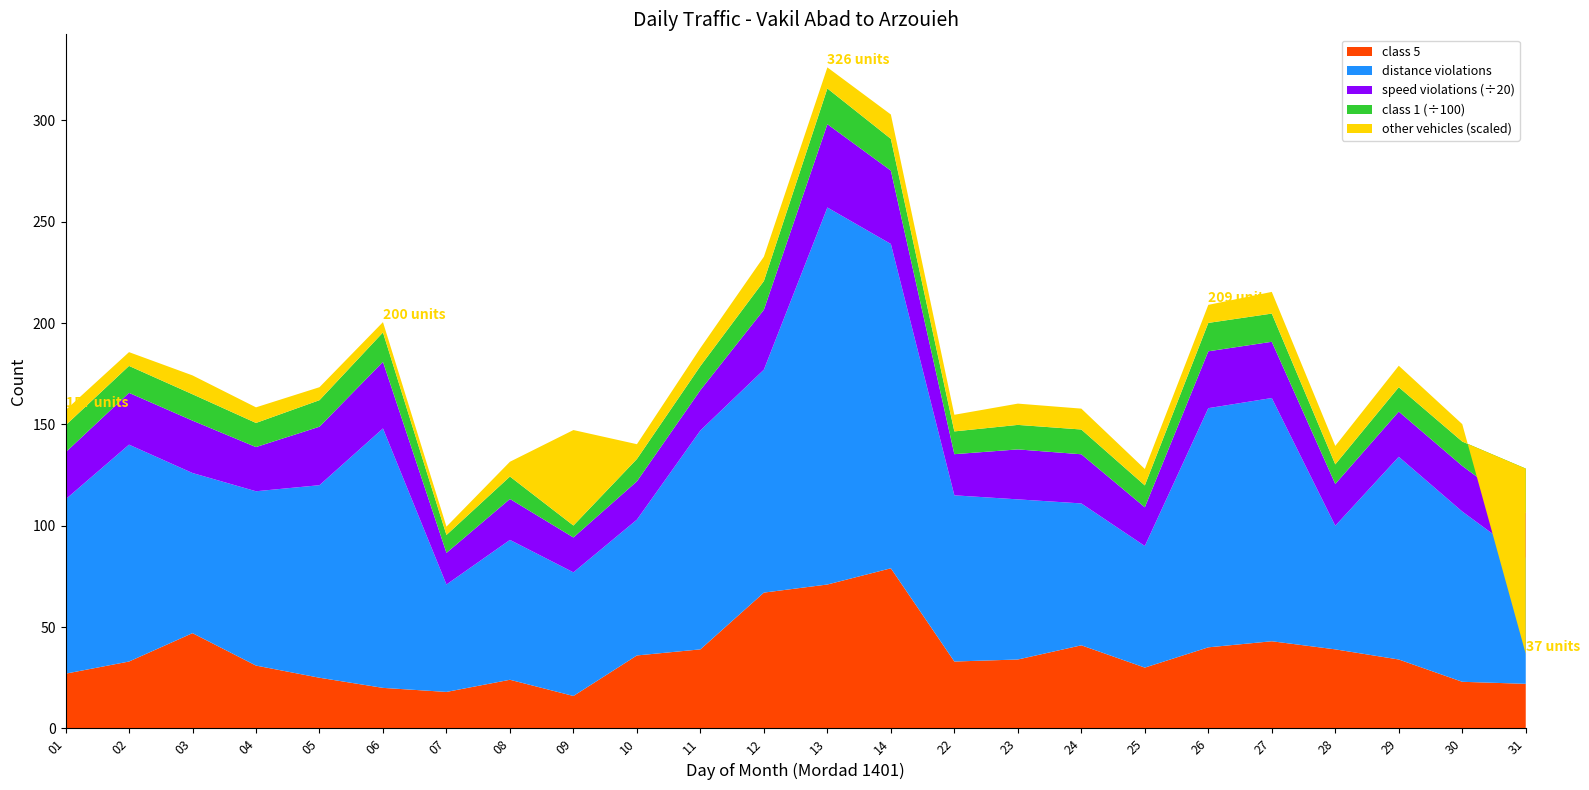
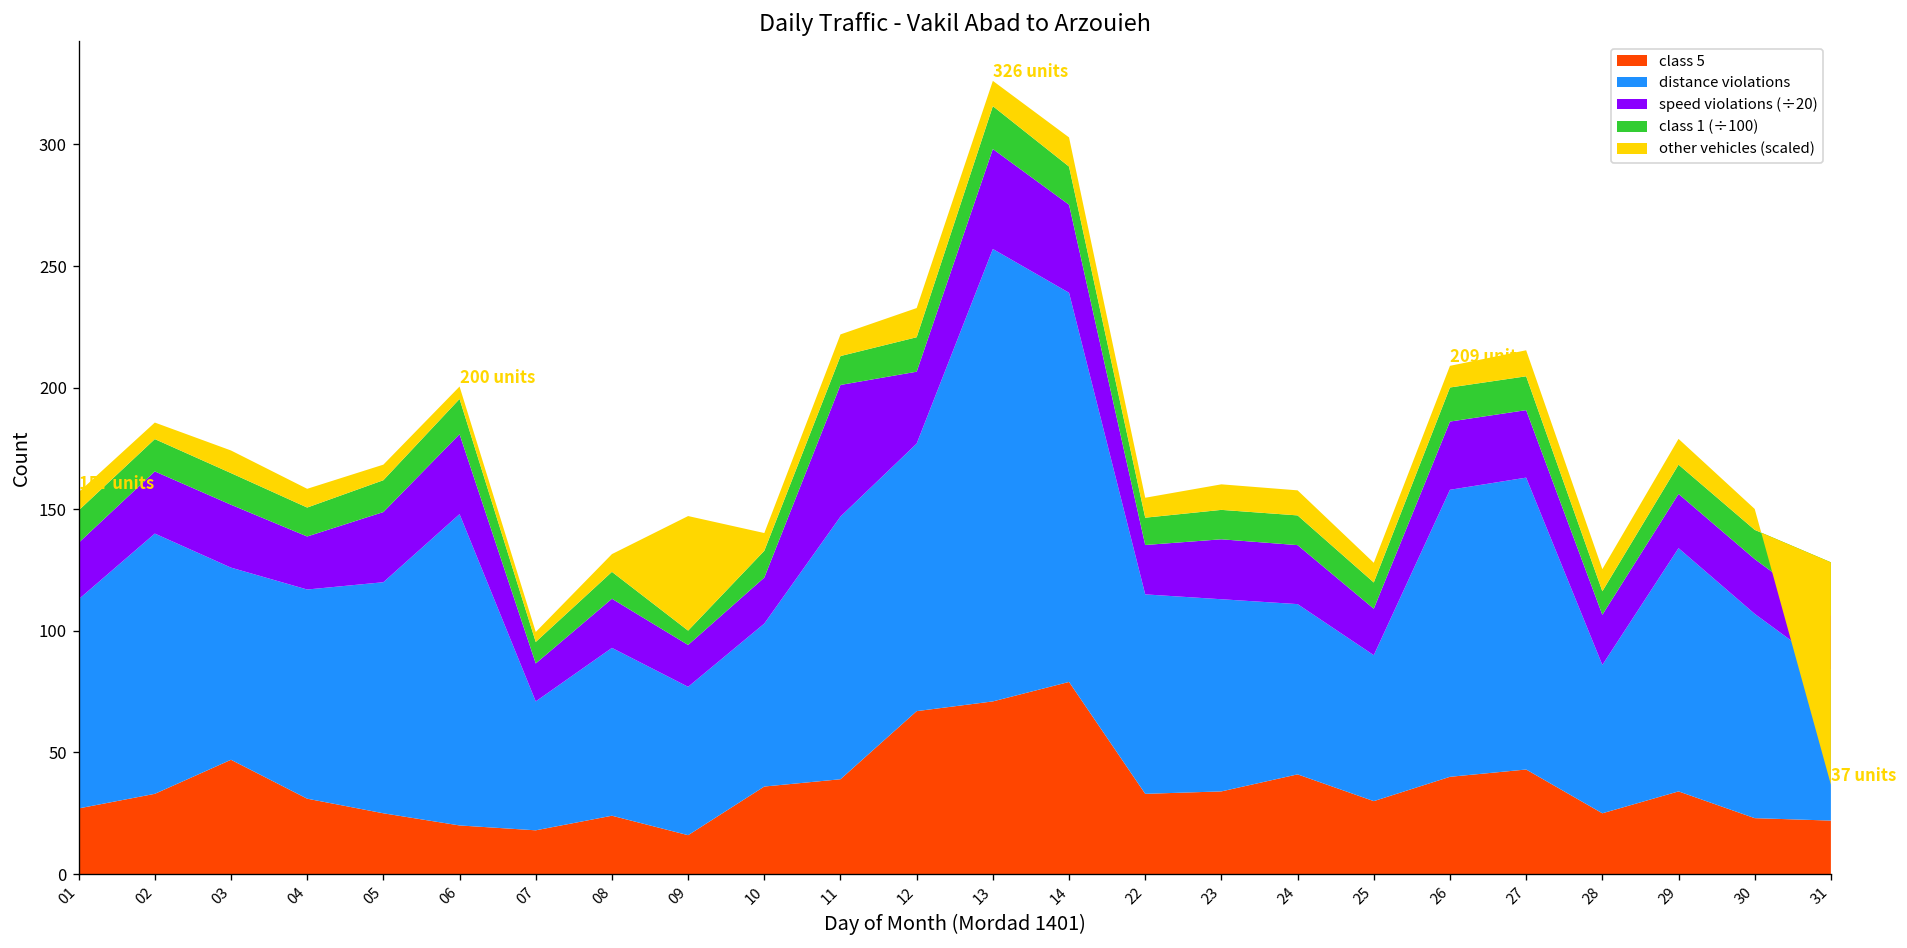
speed violations (÷20), 11: 20 -> 54
class 5, 28: 39 -> 25
